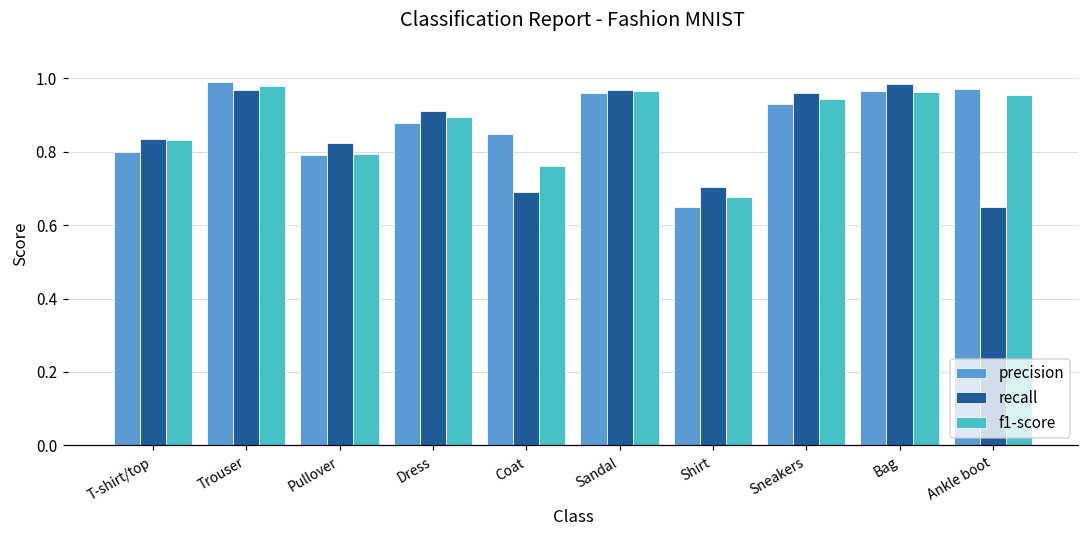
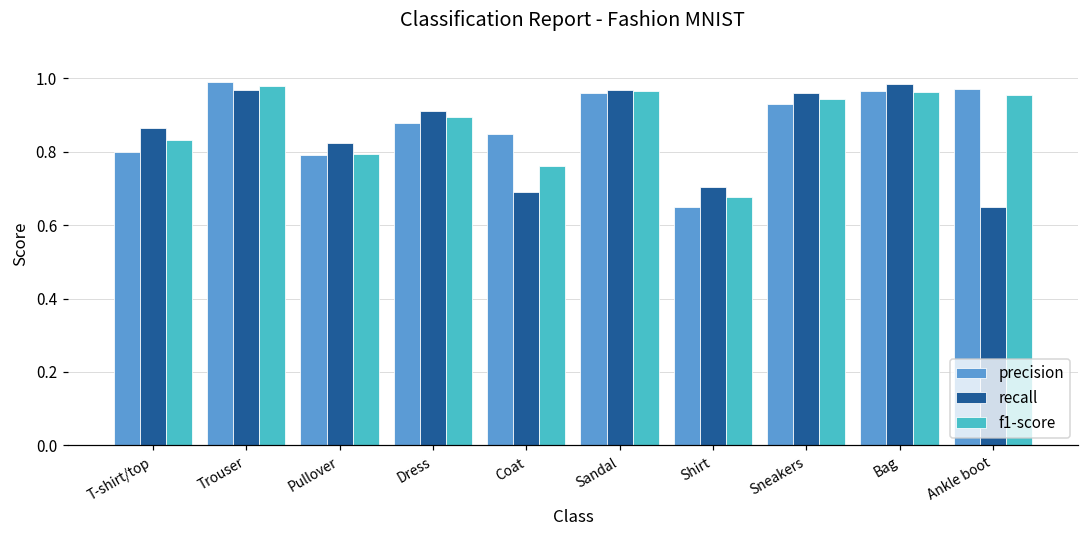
recall, T-shirt/top: 0.84 -> 0.87
